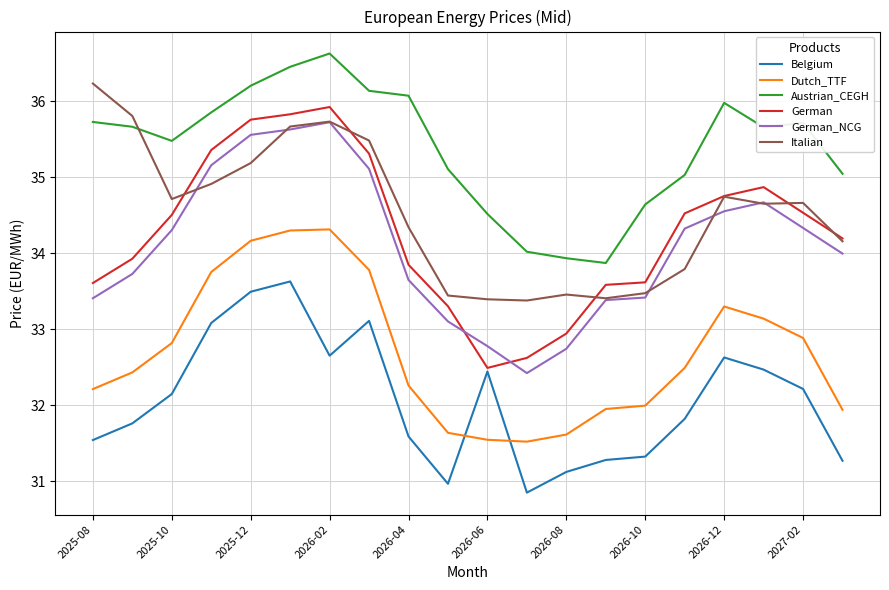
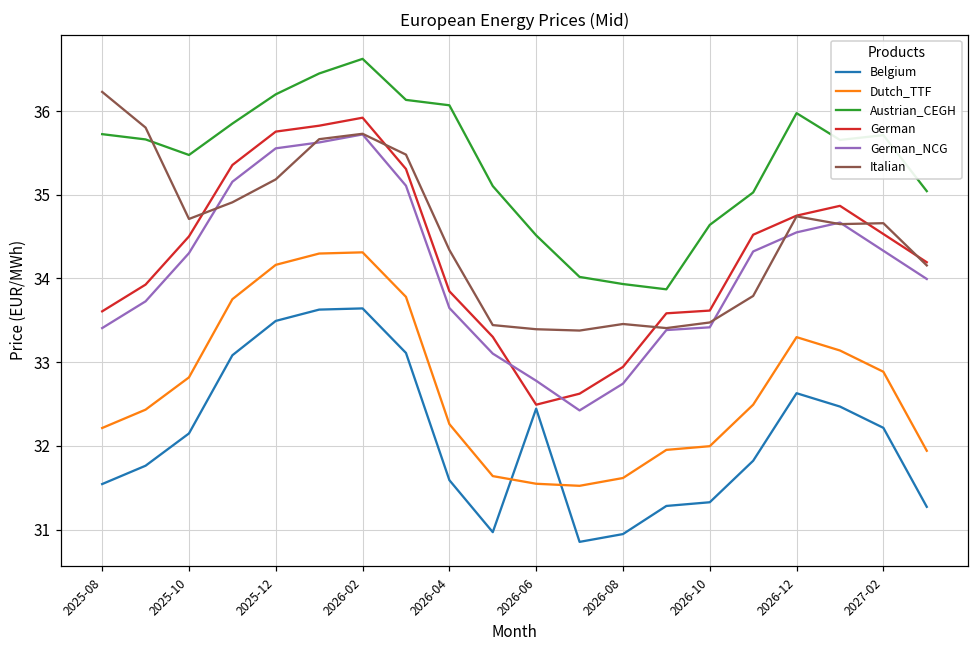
Belgium, 2026-02: 32.7 -> 33.6
Belgium, 2026-08: 31.1 -> 30.9
